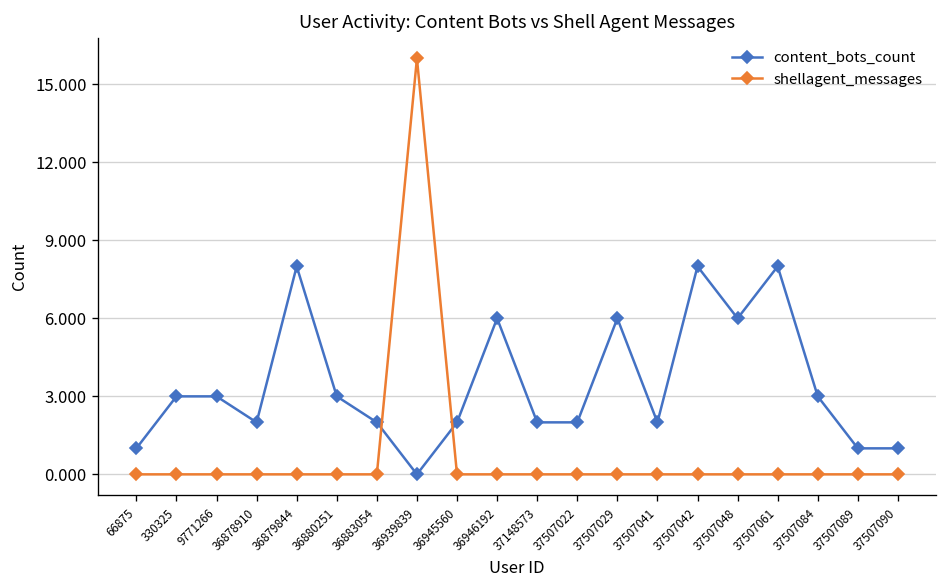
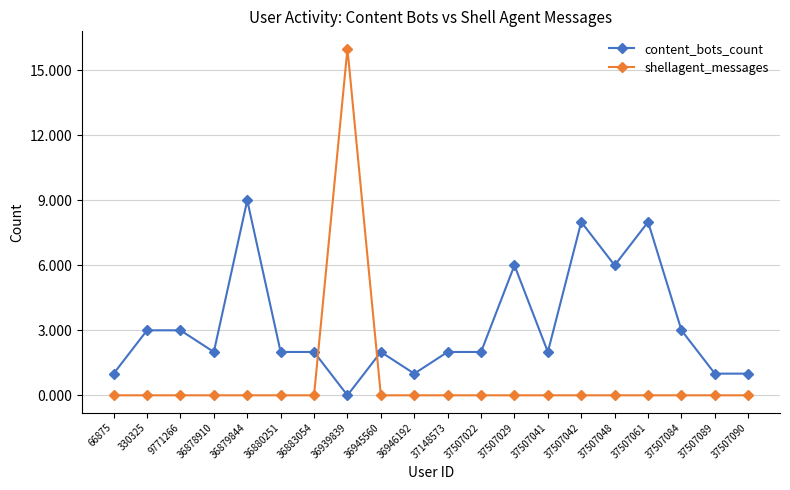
content_bots_count, 36879844: 8 -> 9
content_bots_count, 36880251: 3 -> 2
content_bots_count, 36946192: 6 -> 1
